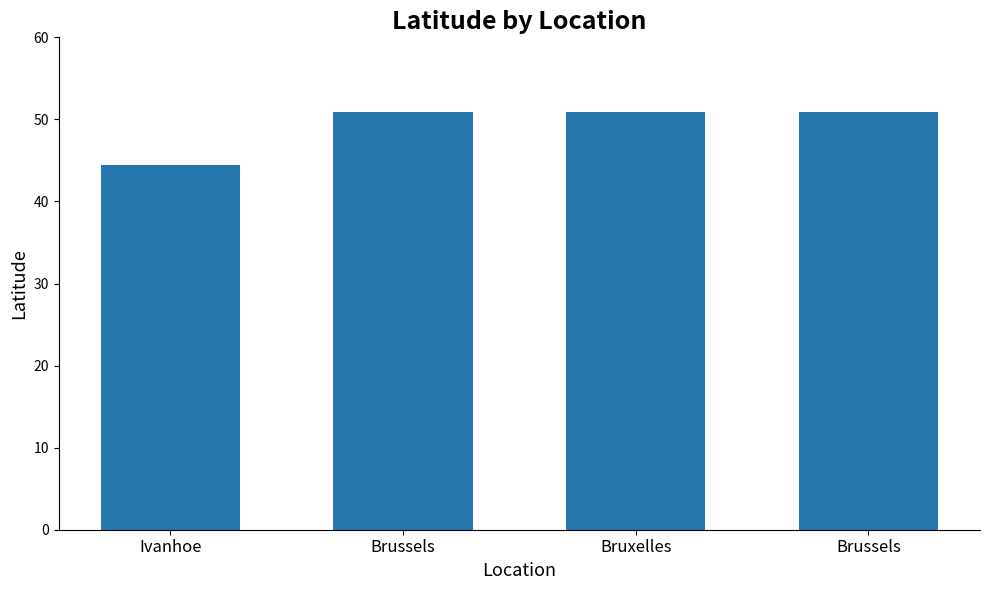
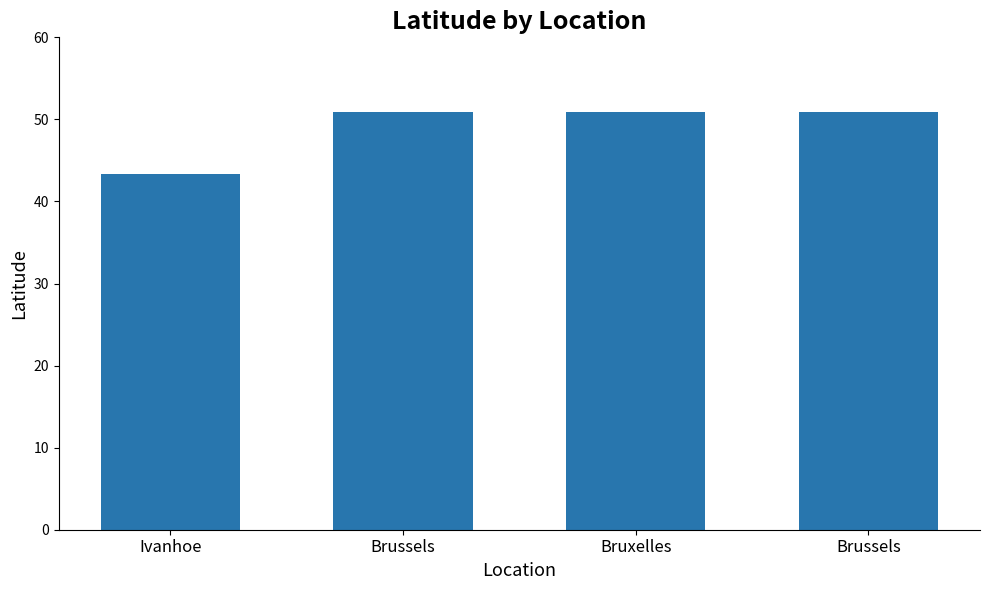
Ivanhoe: 44 -> 43
